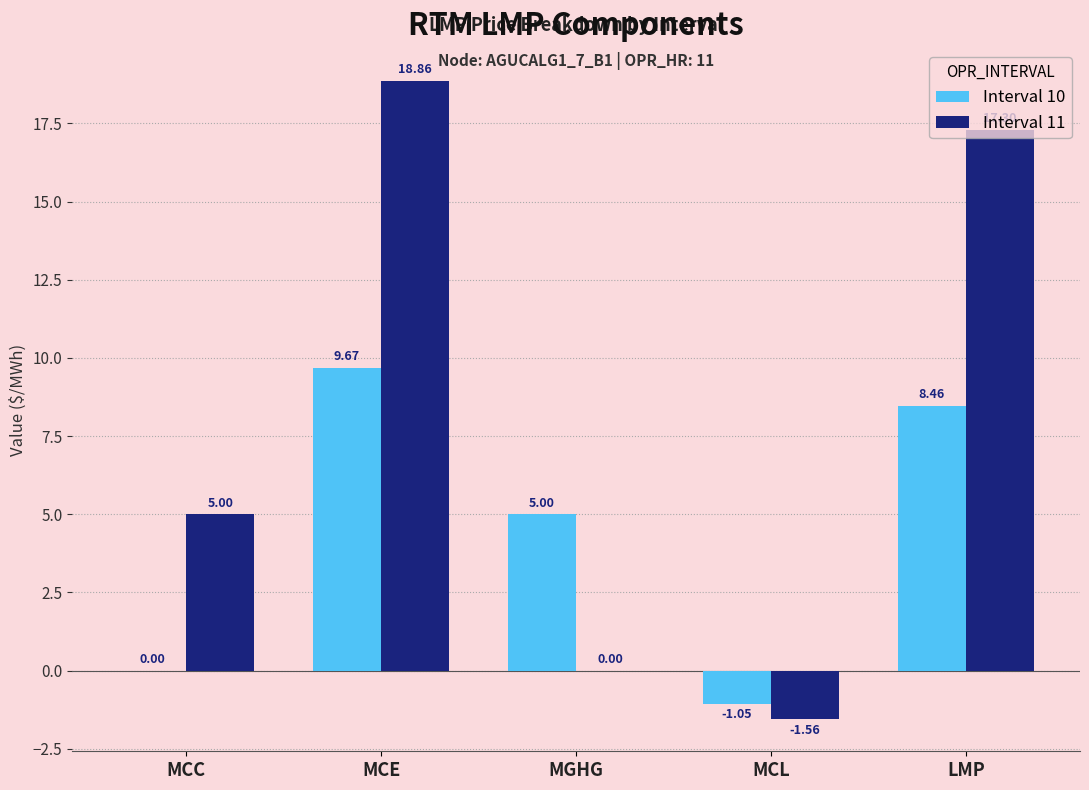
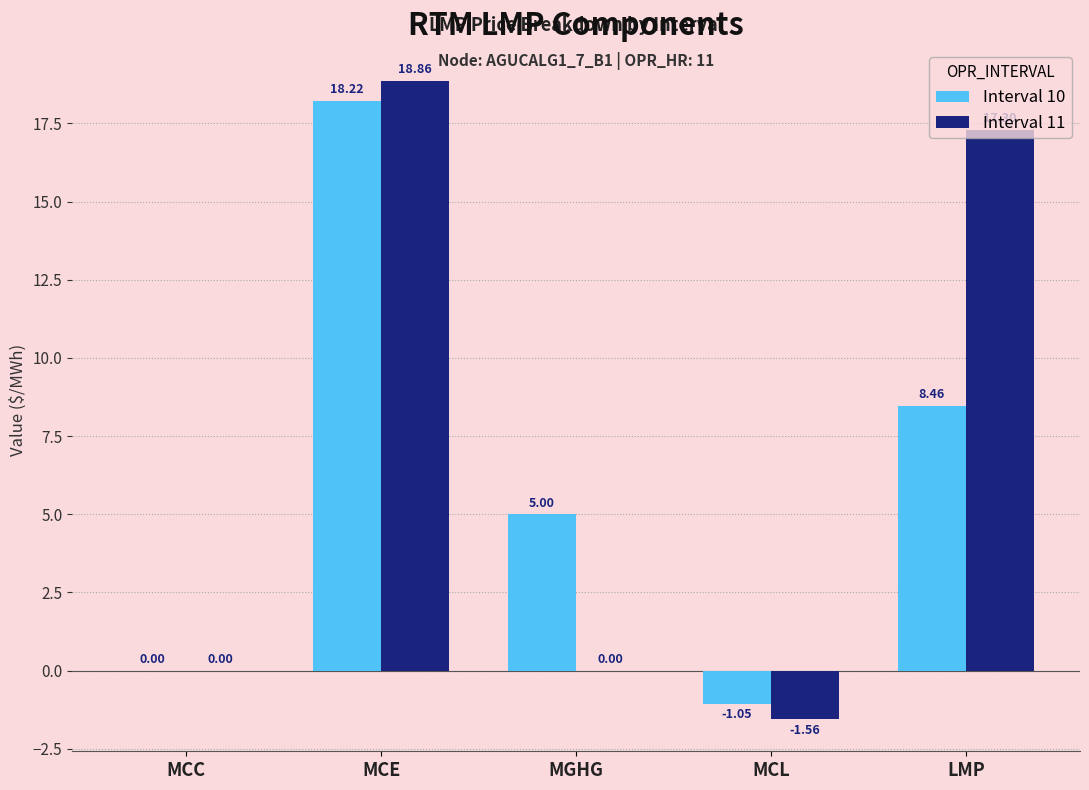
Interval 11, MCC: 5.00 -> 0.00
Interval 10, MCE: 9.67 -> 18.22
